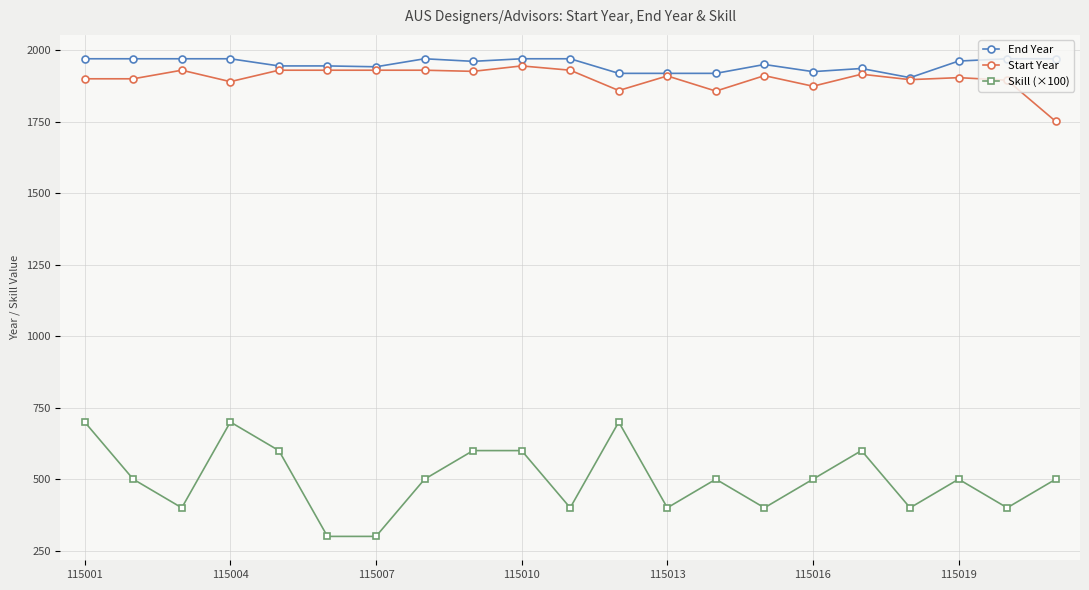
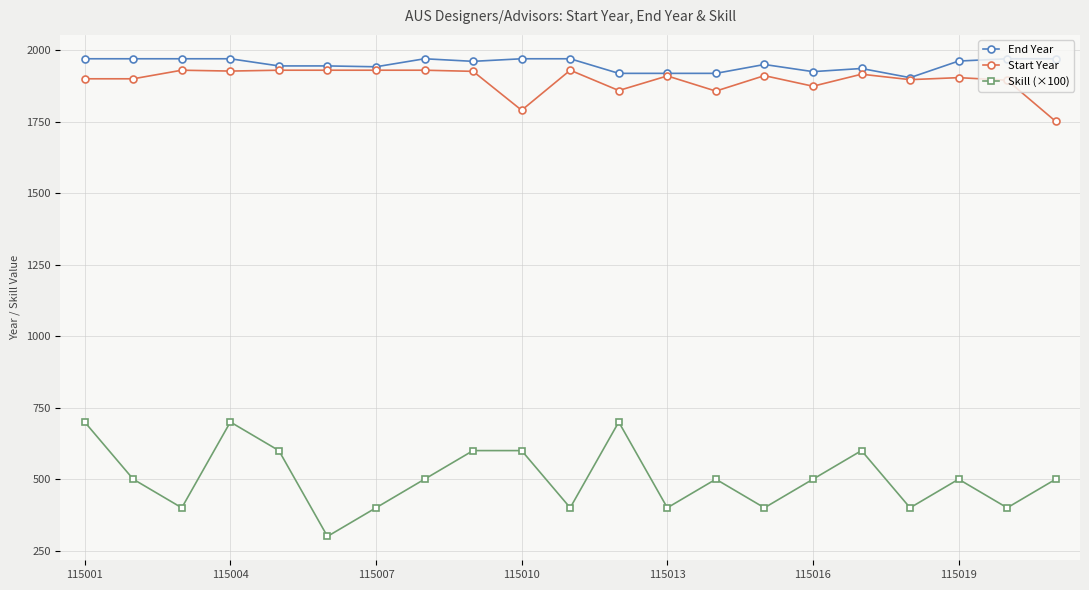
Start Year, 115004: 1890 -> 1930
Skill (×100), 115007: 300 -> 400
Start Year, 115010: 1950 -> 1790
